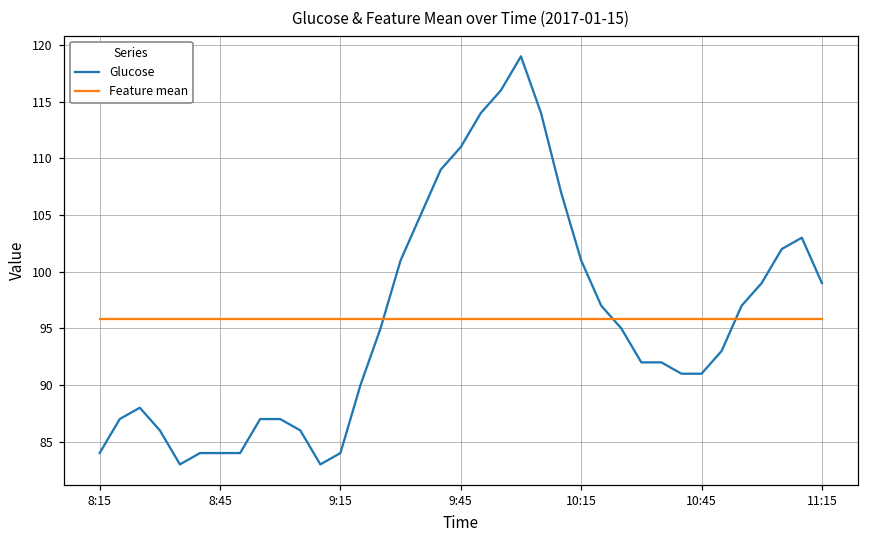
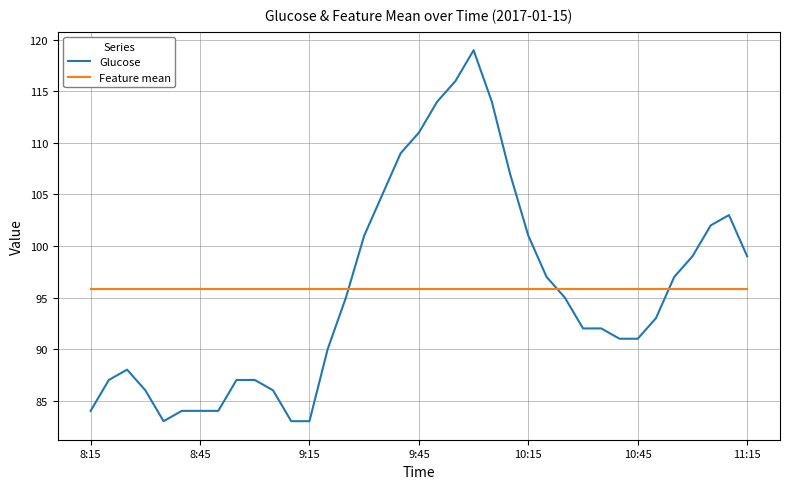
Glucose, 9:15: 84 -> 83
